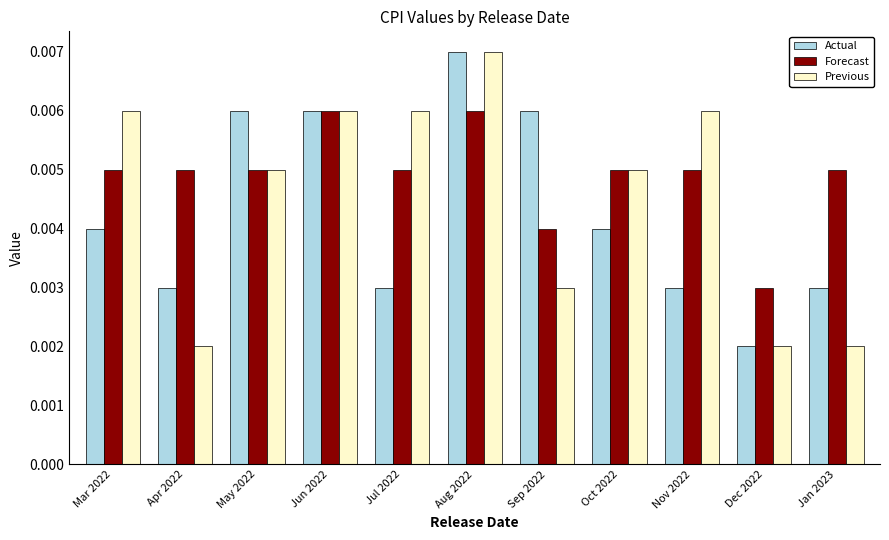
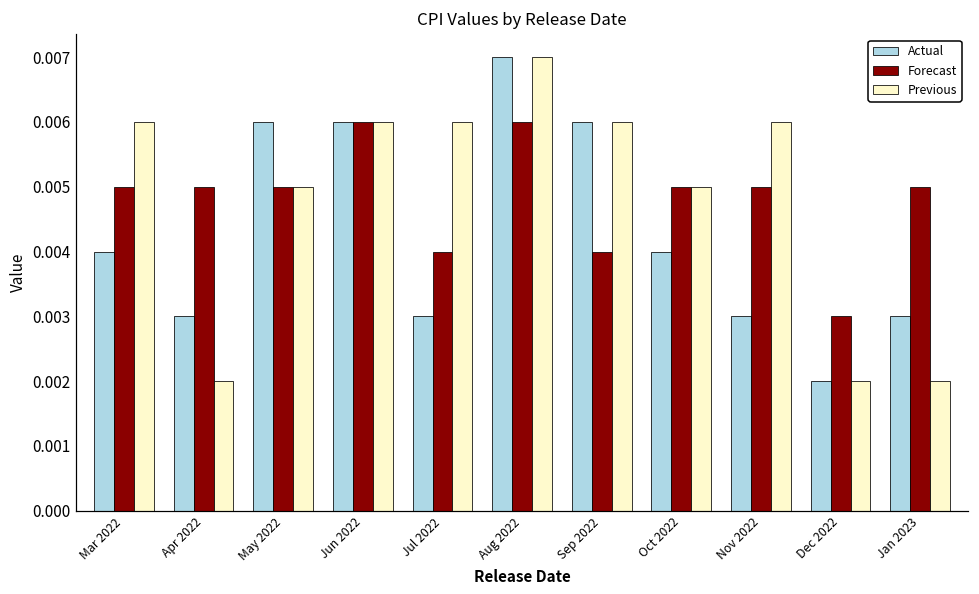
Forecast, Jul 2022: 0.005 -> 0.004
Previous, Sep 2022: 0.003 -> 0.006
